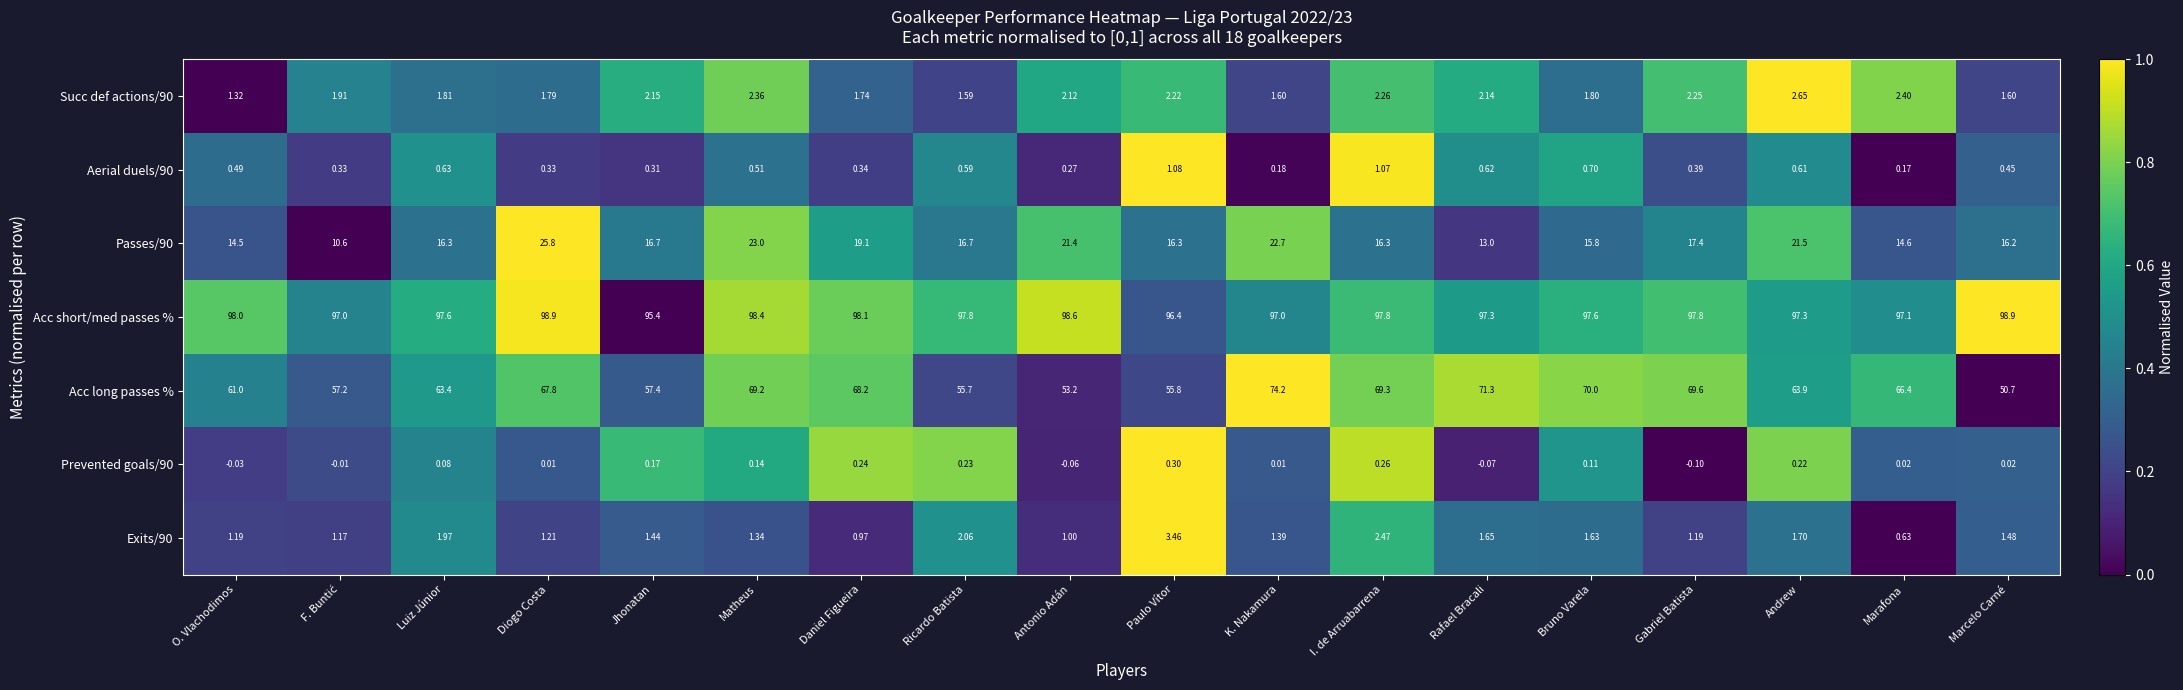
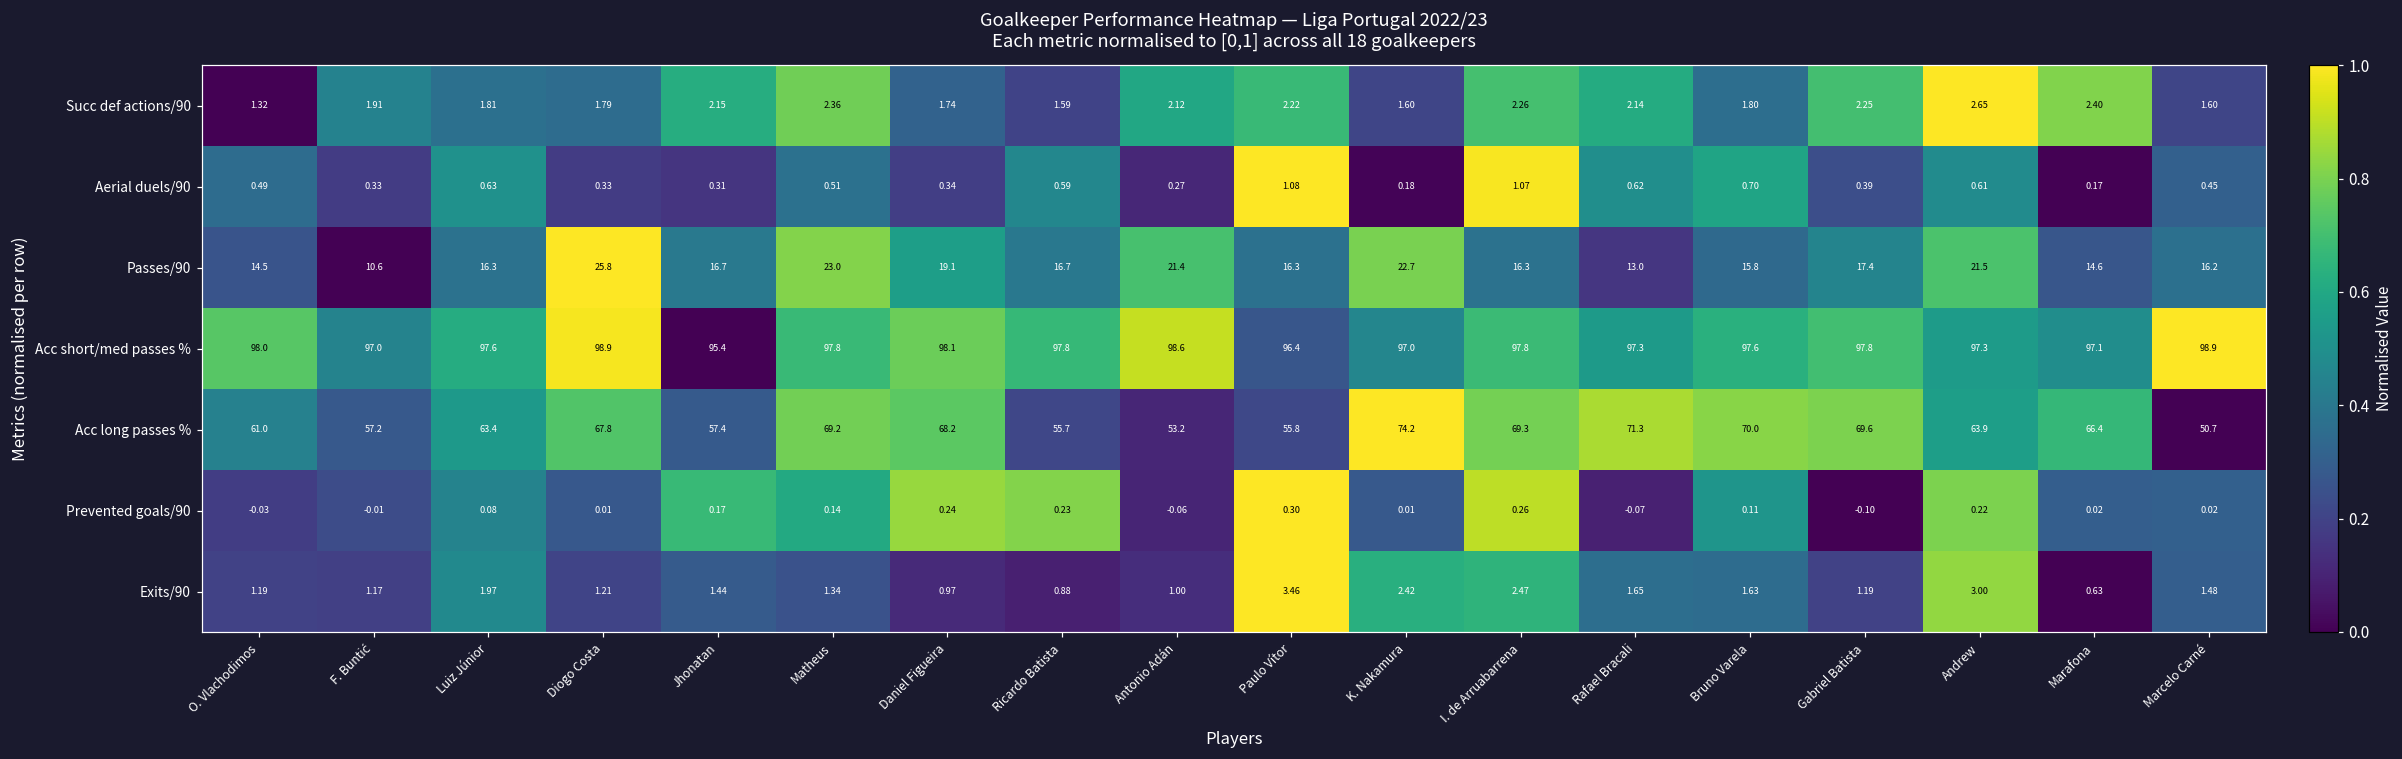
Acc short/med passes %, Matheus: 98.4 -> 97.8
Exits/90, Ricardo Batista: 2.06 -> 0.88
Exits/90, K. Nakamura: 1.39 -> 2.42
Exits/90, Andrew: 1.70 -> 3.00
